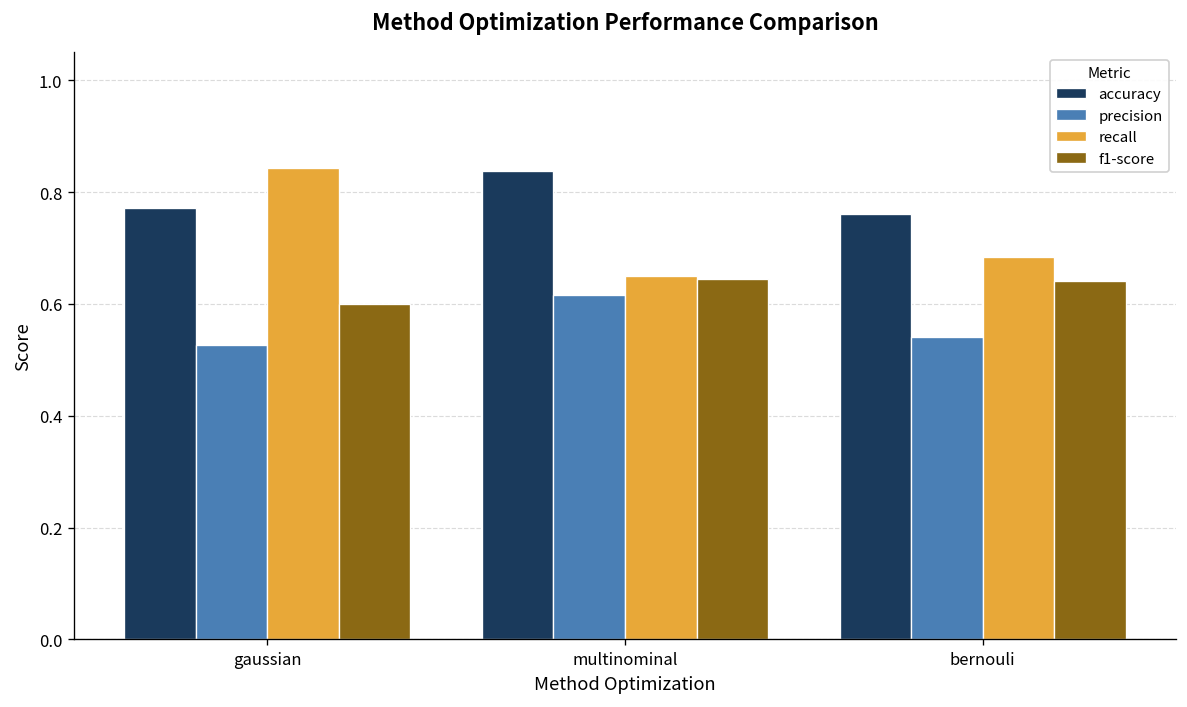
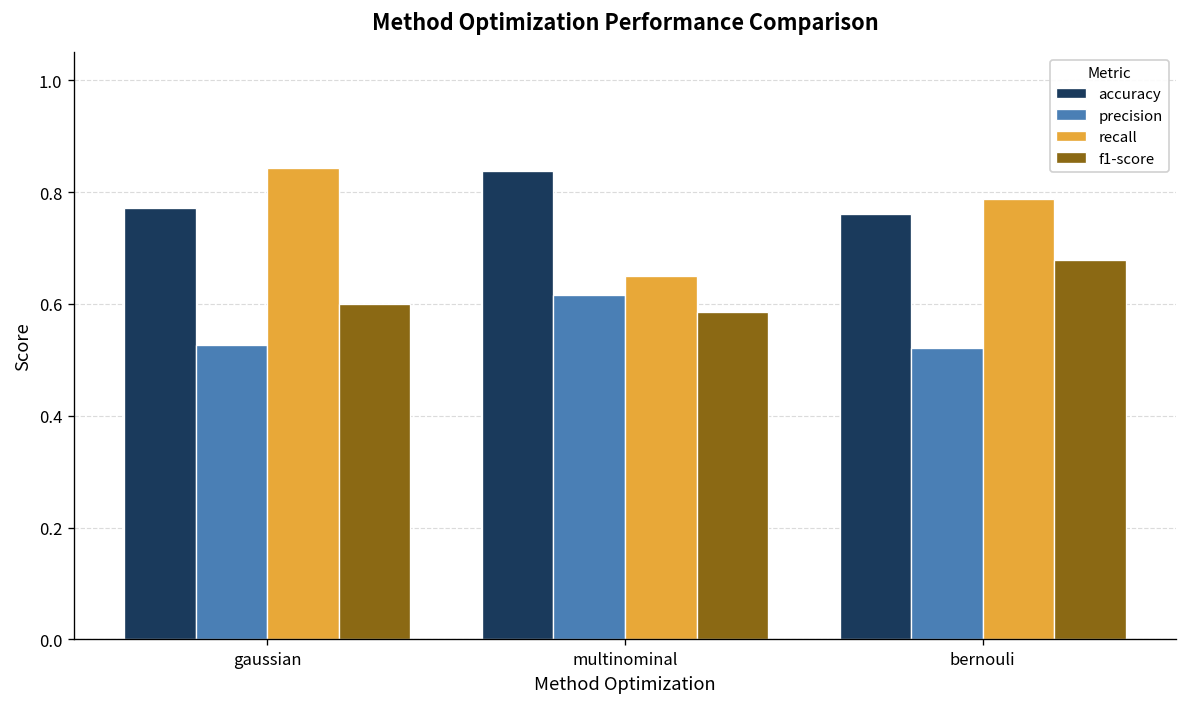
f1-score, multinominal: 0.64 -> 0.59
precision, bernouli: 0.54 -> 0.52
recall, bernouli: 0.68 -> 0.79
f1-score, bernouli: 0.64 -> 0.68
